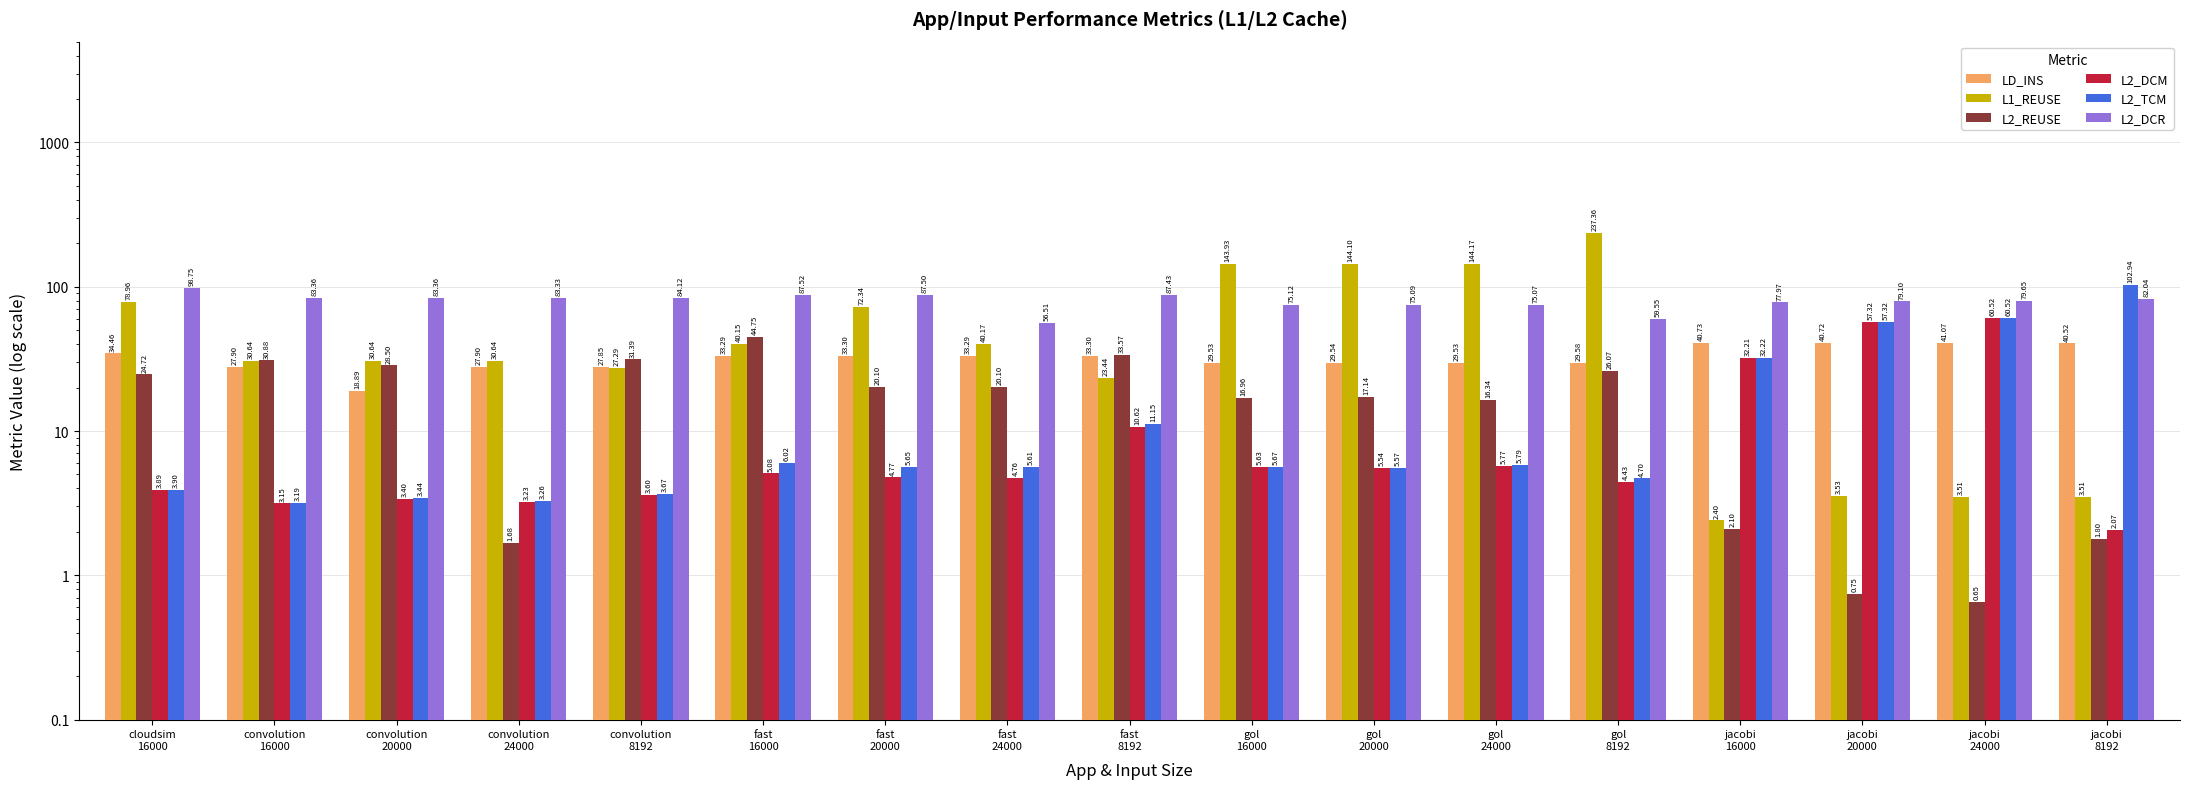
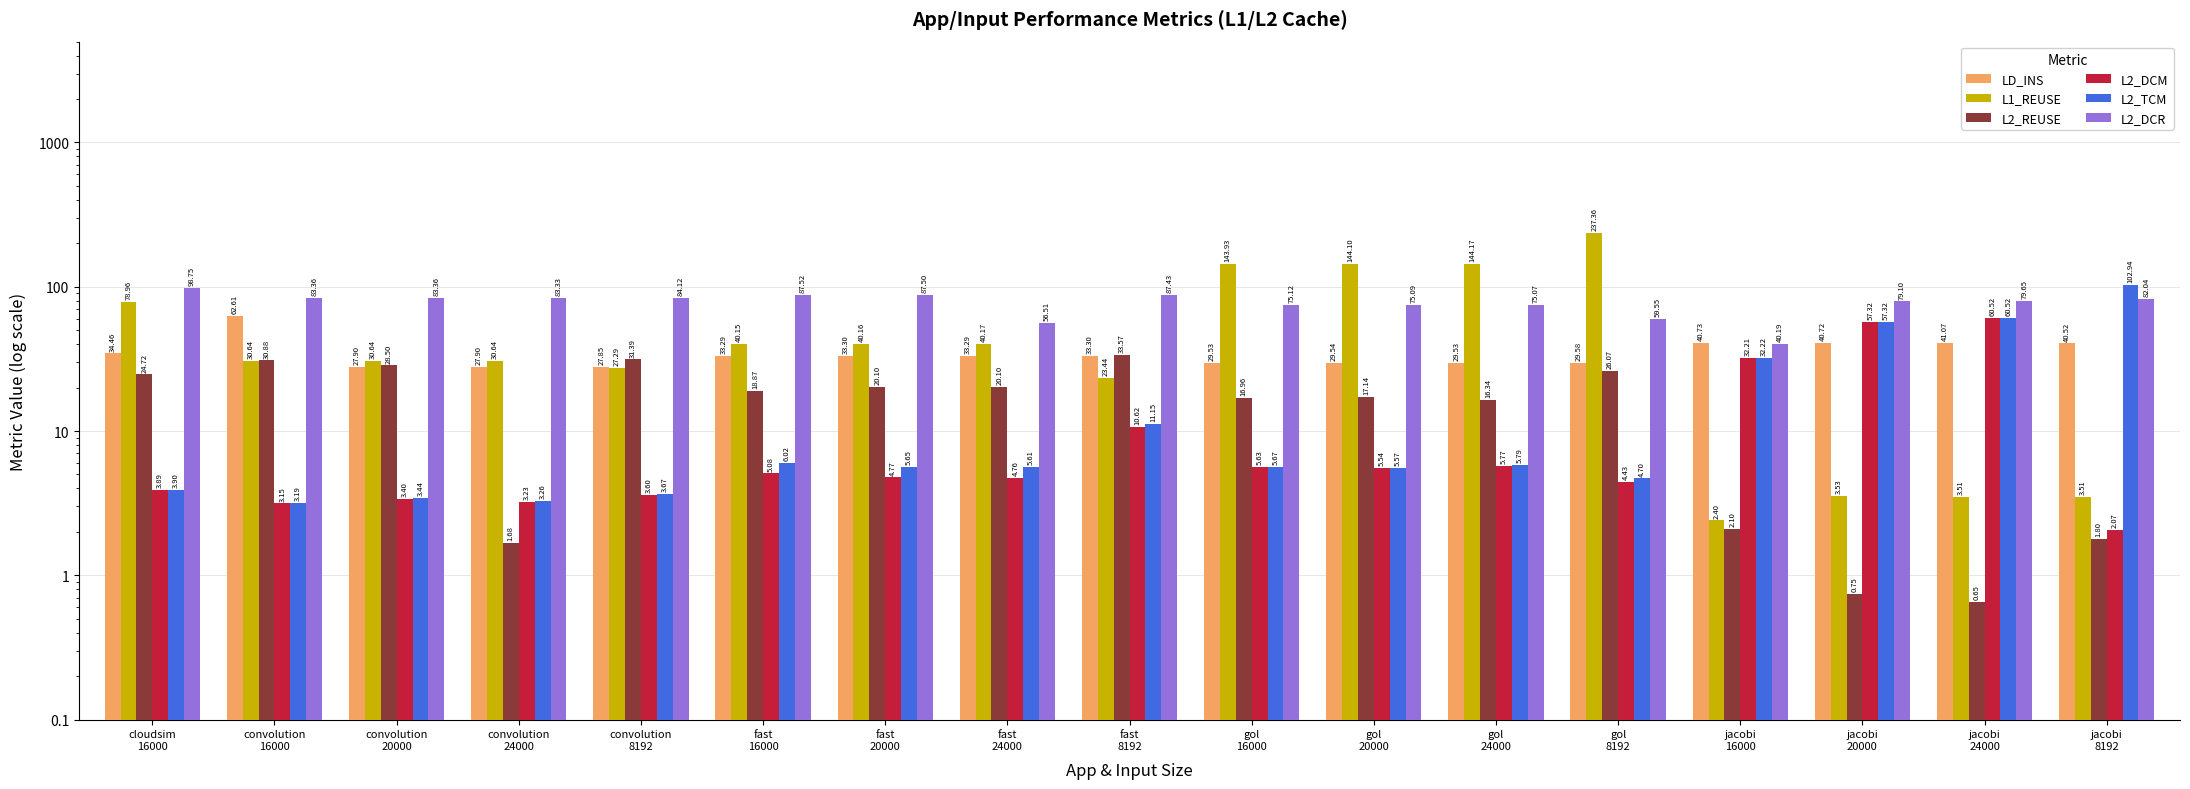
LD_INS, convolution 16000: 27.90 -> 62.61
LD_INS, convolution 20000: 18.89 -> 27.90
L2_REUSE, fast 16000: 44.75 -> 18.87
L1_REUSE, fast 20000: 72.34 -> 40.16
L2_DCR, jacobi 16000: 77.97 -> 40.19
